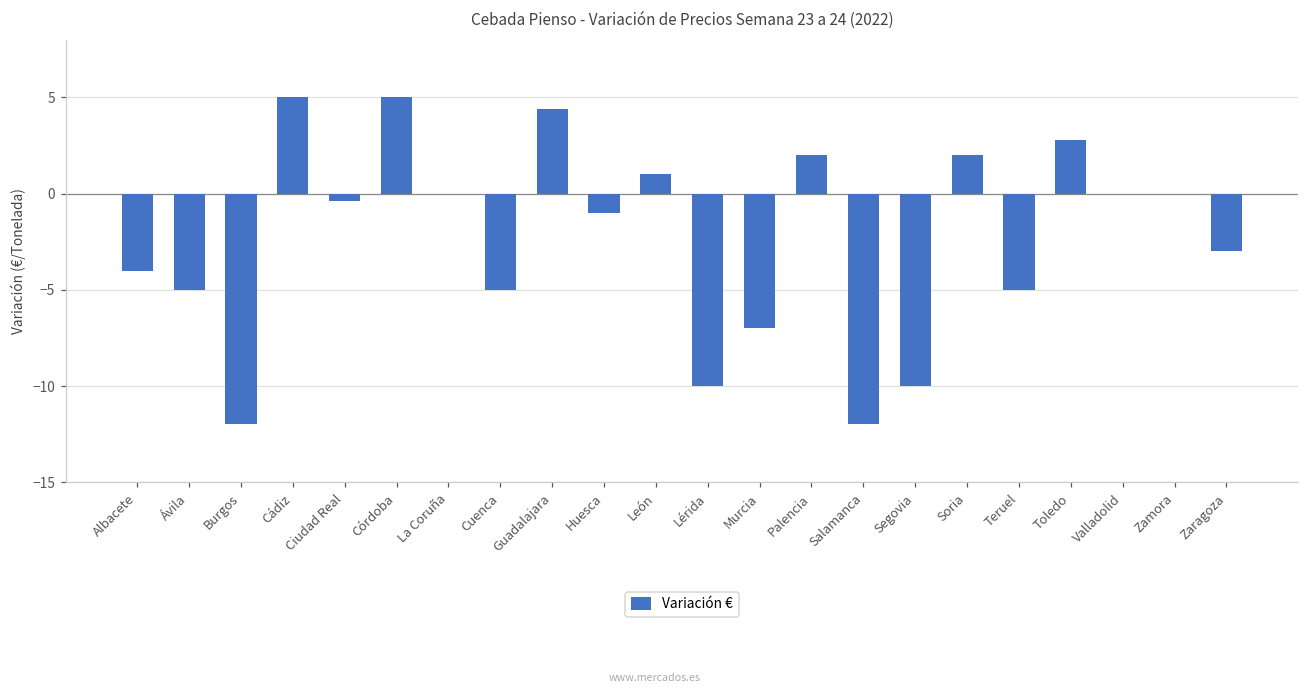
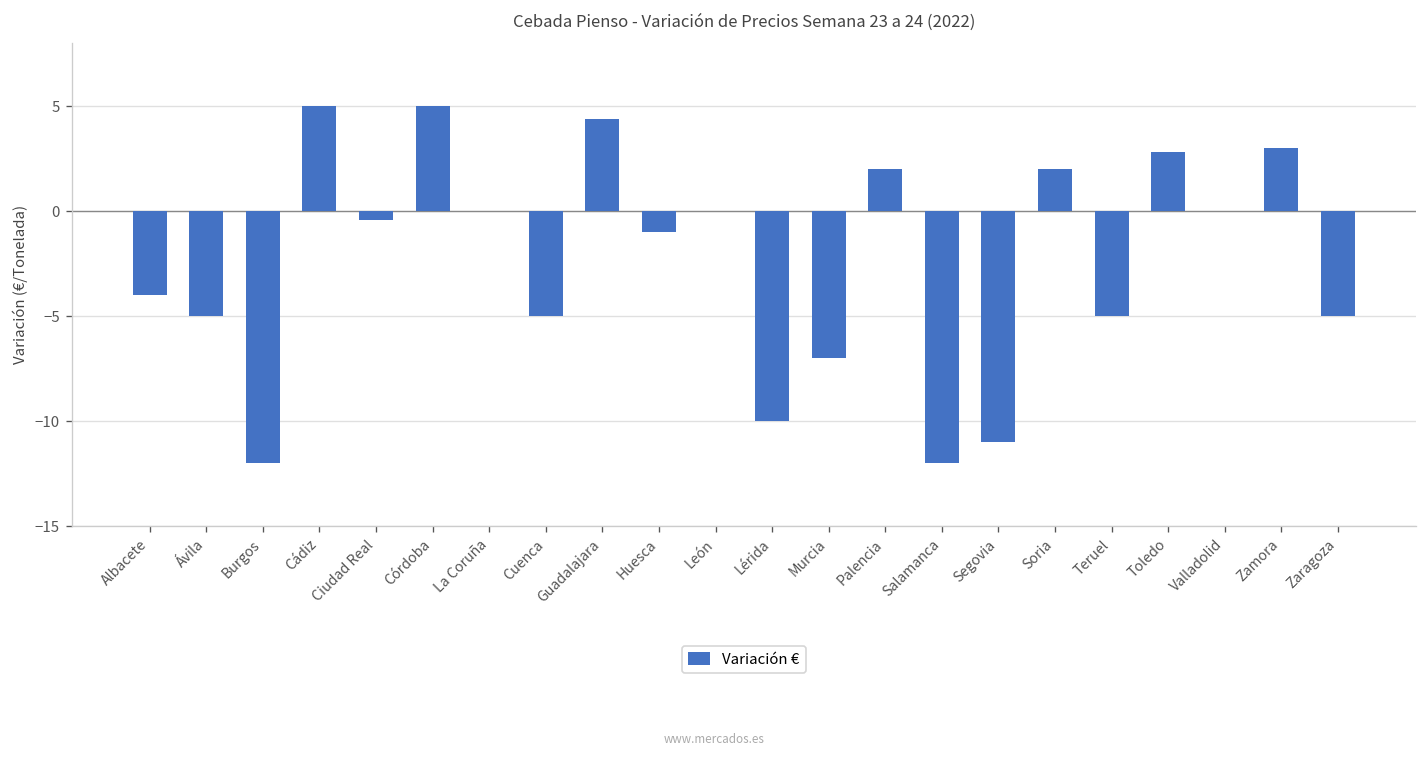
León: 1 -> 0
Segovia: -10 -> -11
Zamora: 0 -> 3
Zaragoza: -3 -> -5
